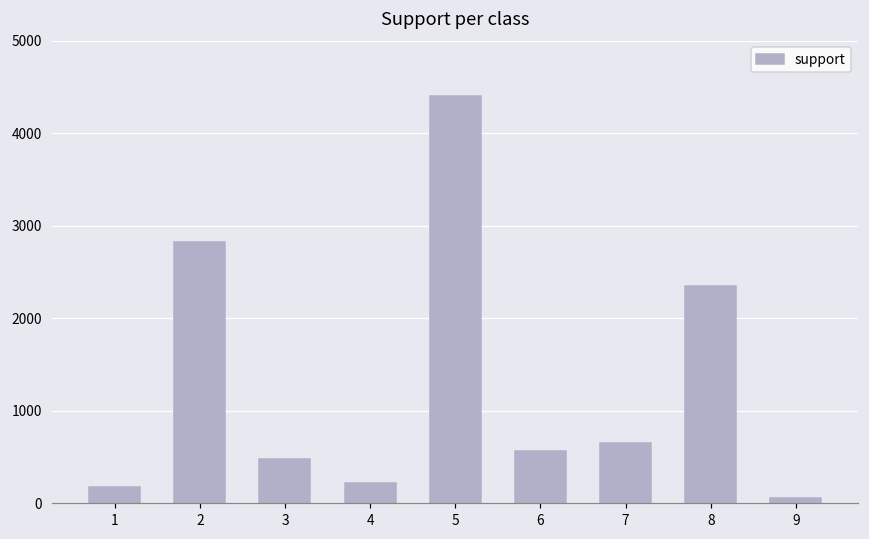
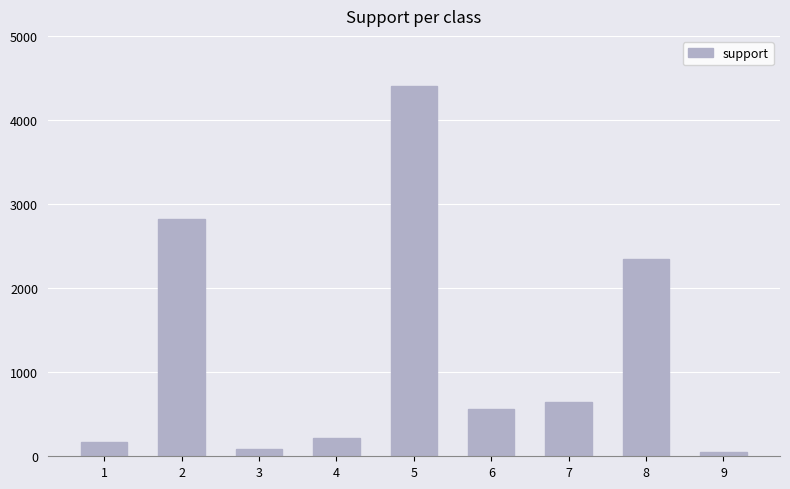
3: 500 -> 100
